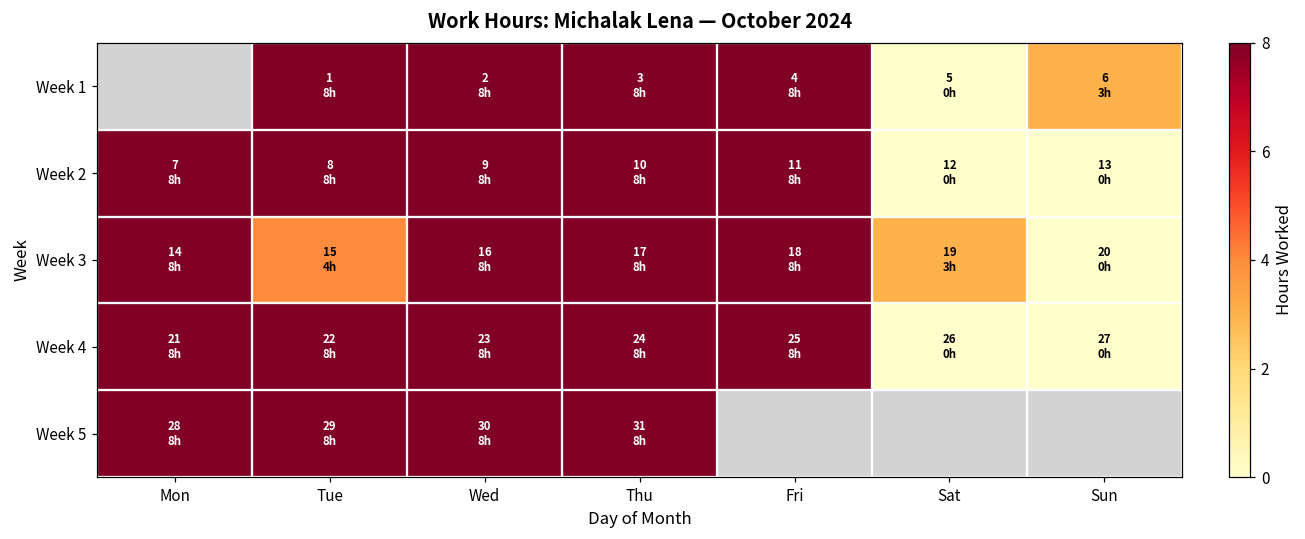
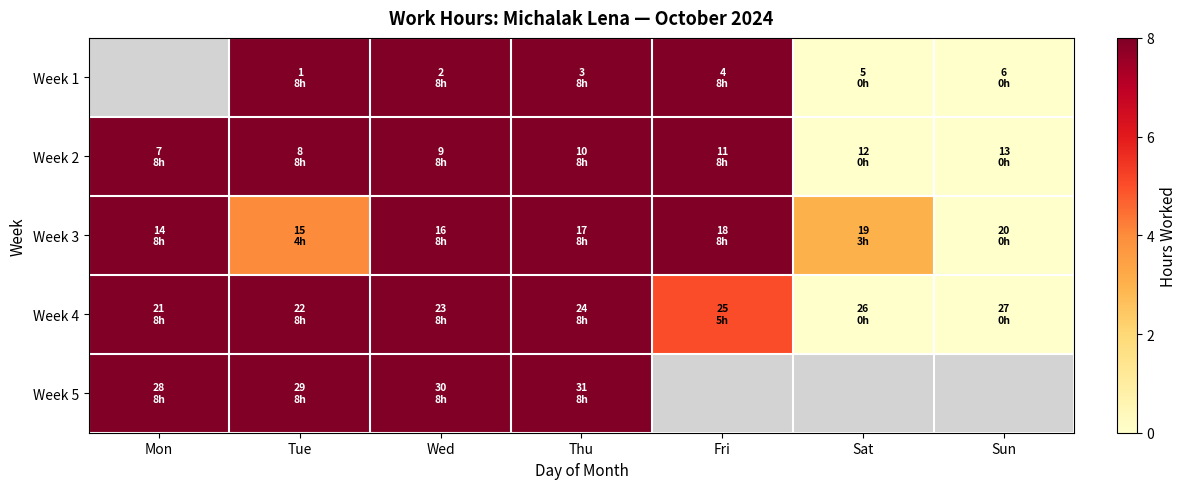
Week 1, Sun: 3h -> 0h
Week 4, Fri: 8h -> 5h
